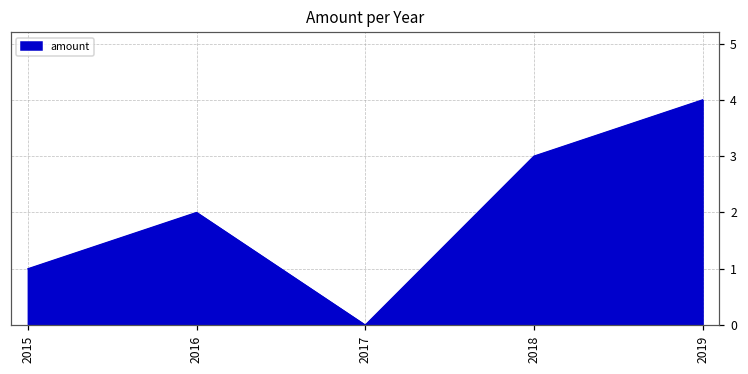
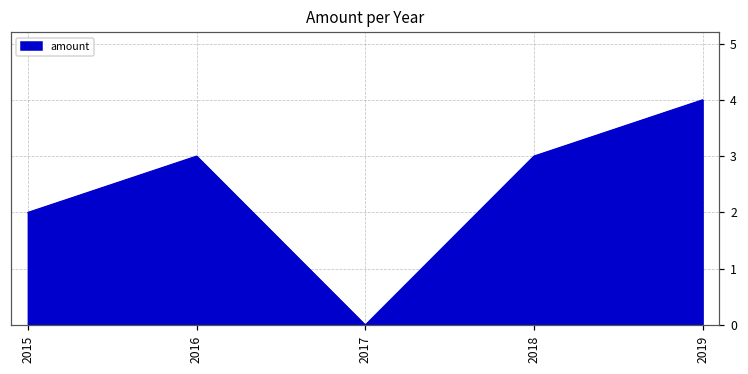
2015: 1 -> 2
2016: 2 -> 3
